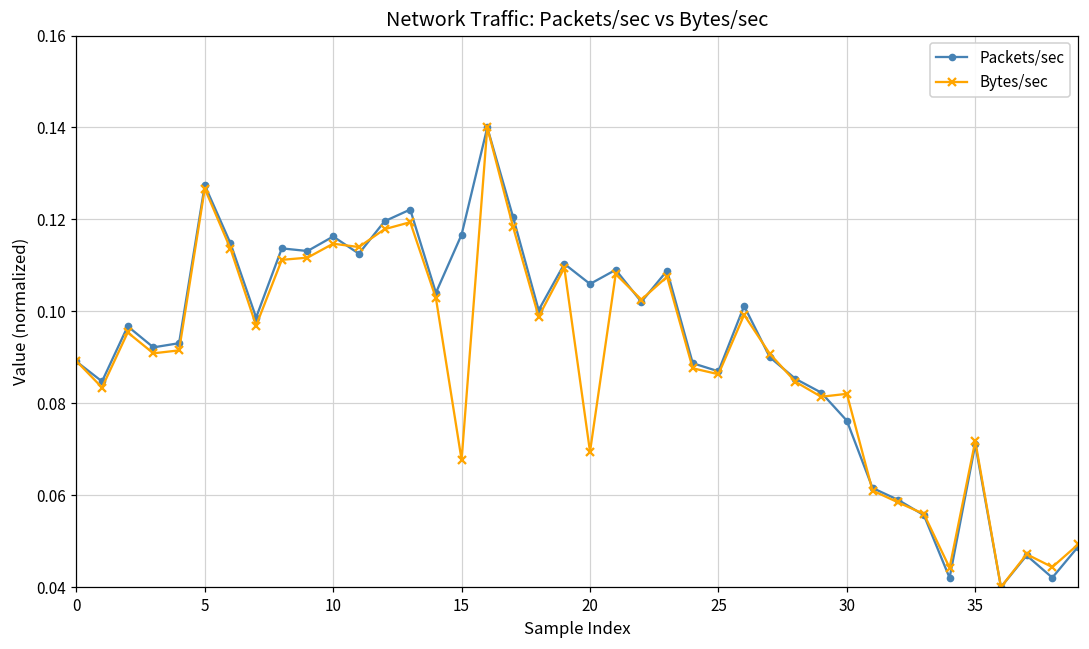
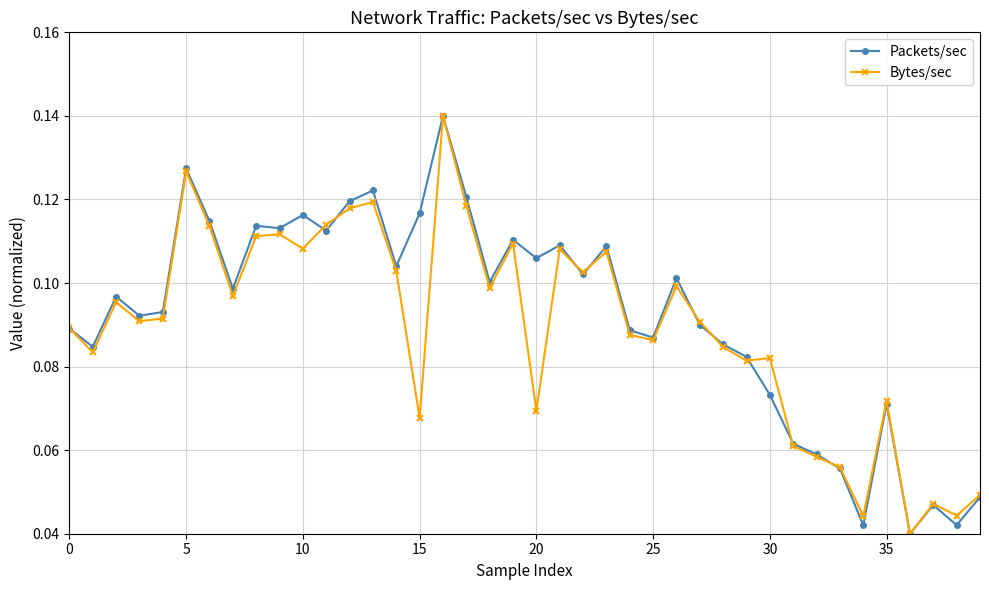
Bytes/sec, 10: 0.115 -> 0.108
Packets/sec, 30: 0.076 -> 0.073
